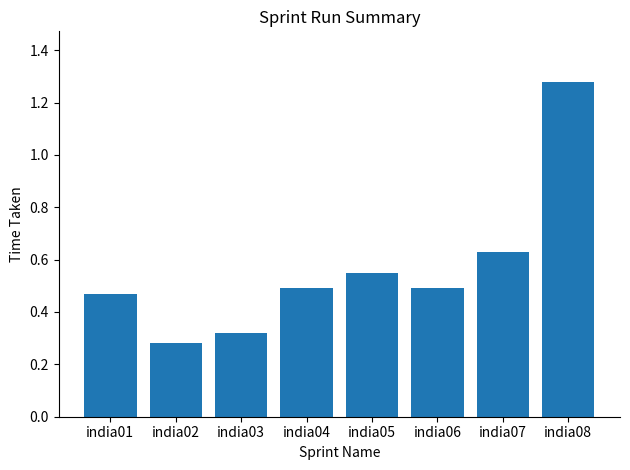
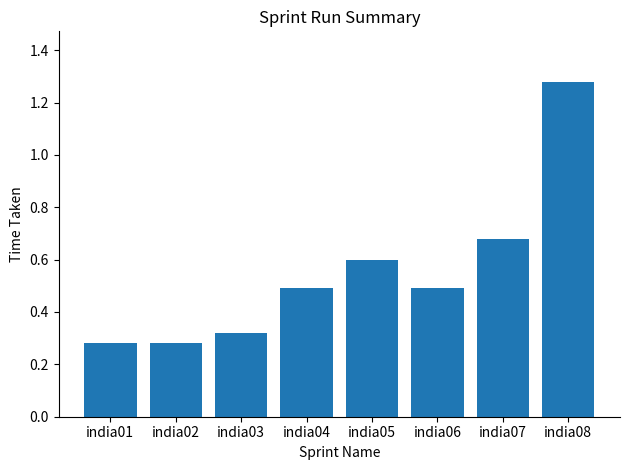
india01: 0.47 -> 0.28
india05: 0.55 -> 0.60
india07: 0.63 -> 0.68
